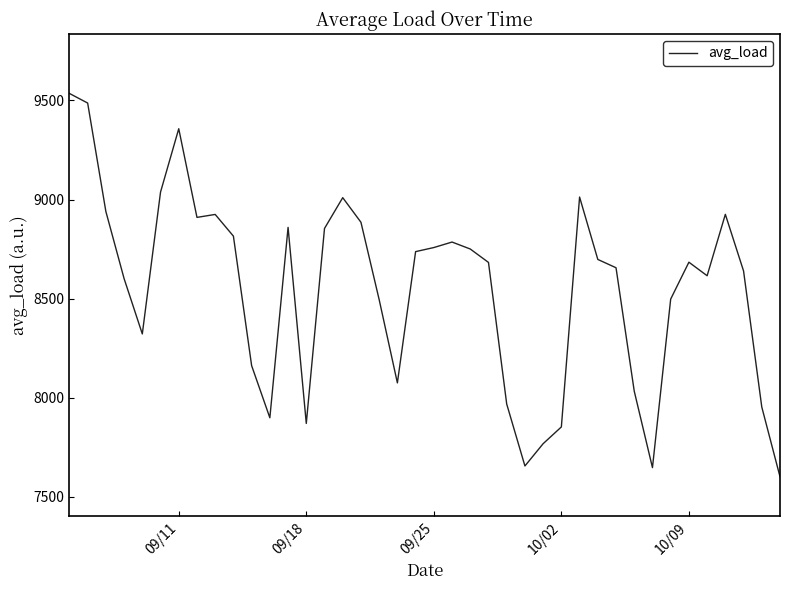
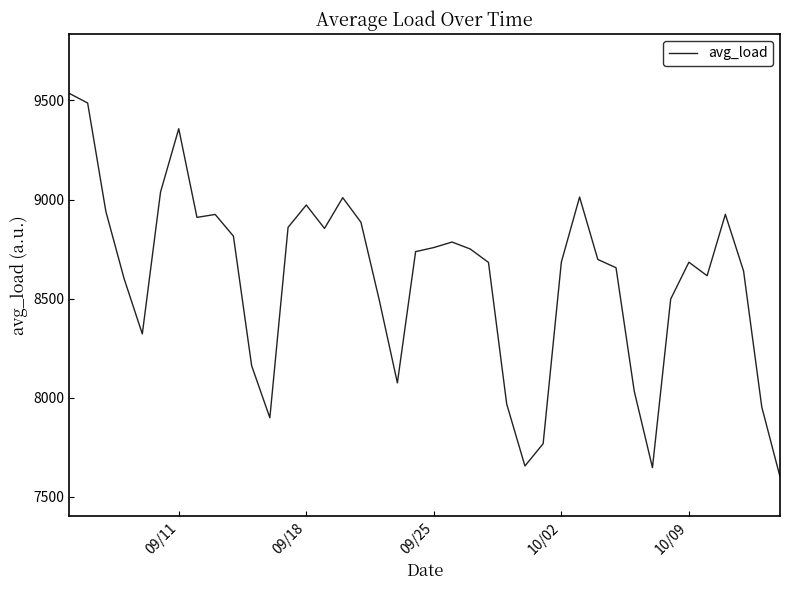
09/18: 7870 -> 8970
10/02: 7850 -> 8680
